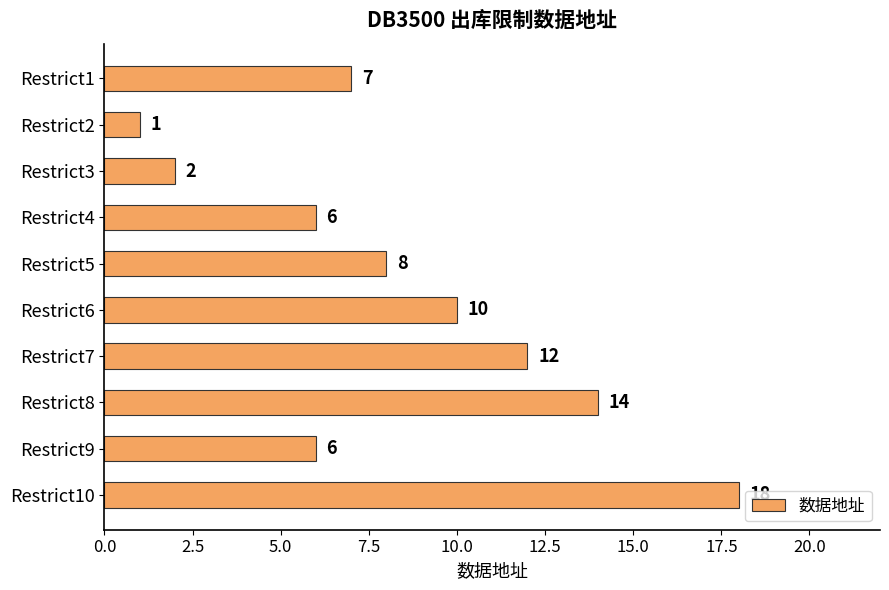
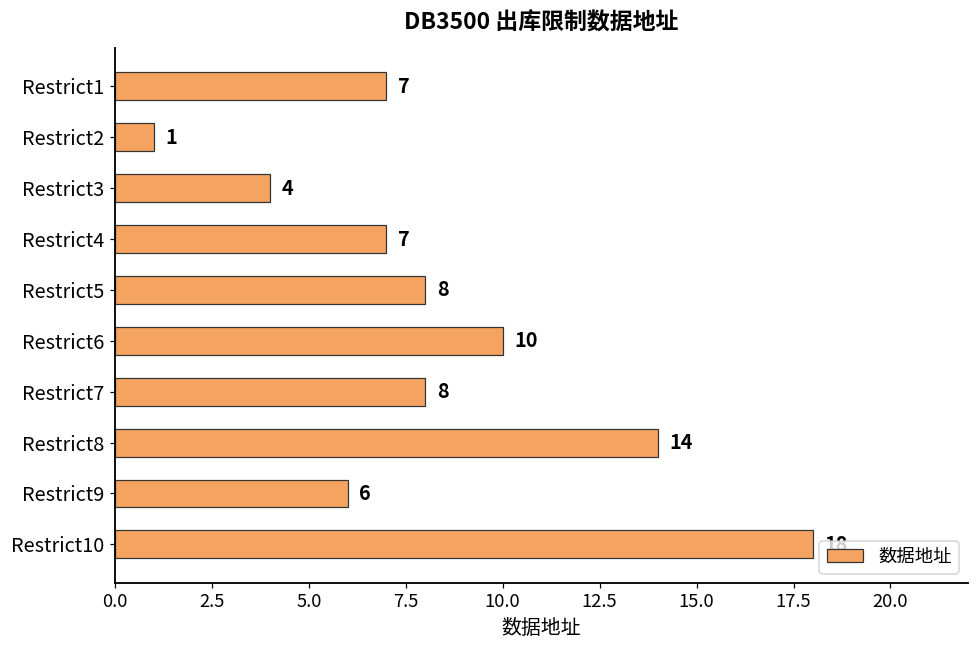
Restrict3: 2 -> 4
Restrict4: 6 -> 7
Restrict7: 12 -> 8
